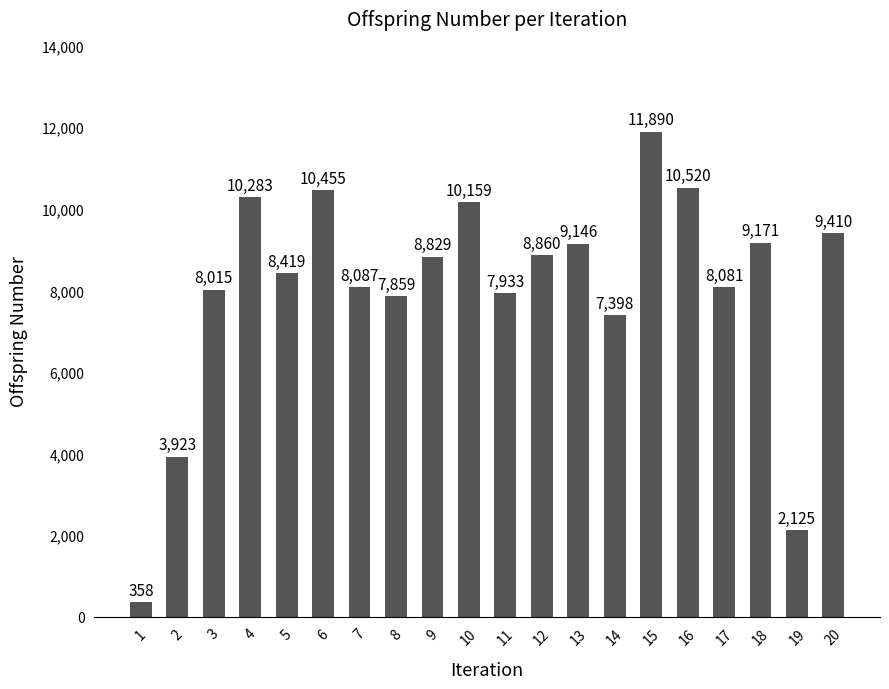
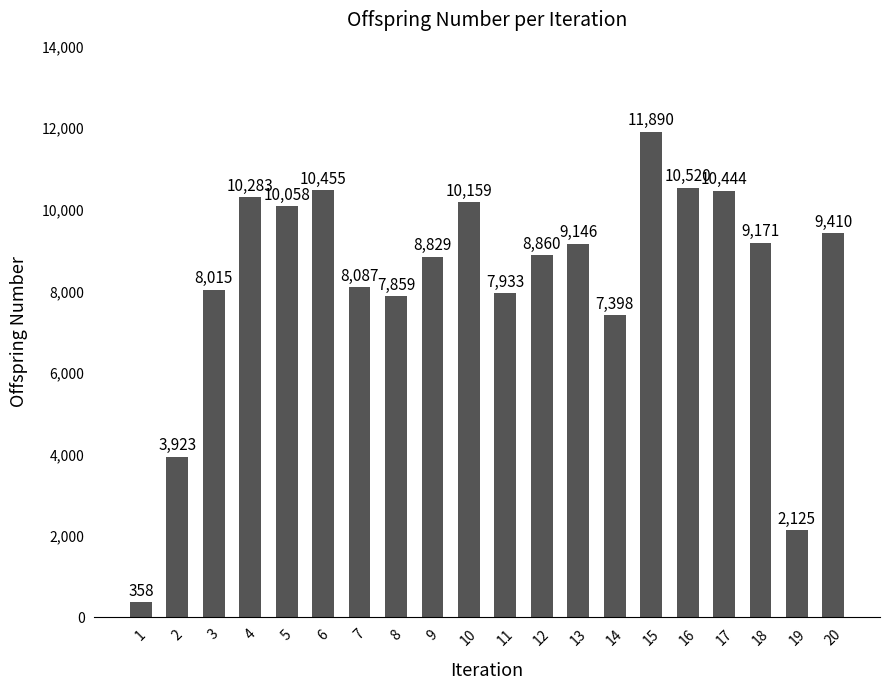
5: 8,419 -> 10,058
17: 8,081 -> 10,444
